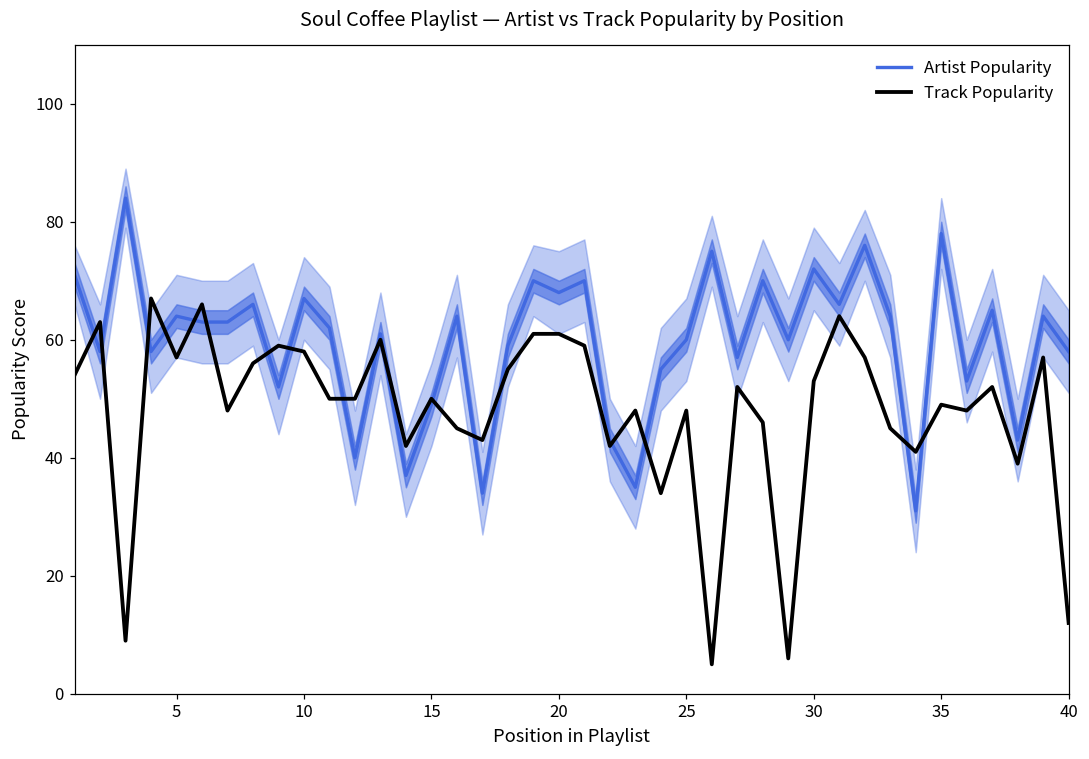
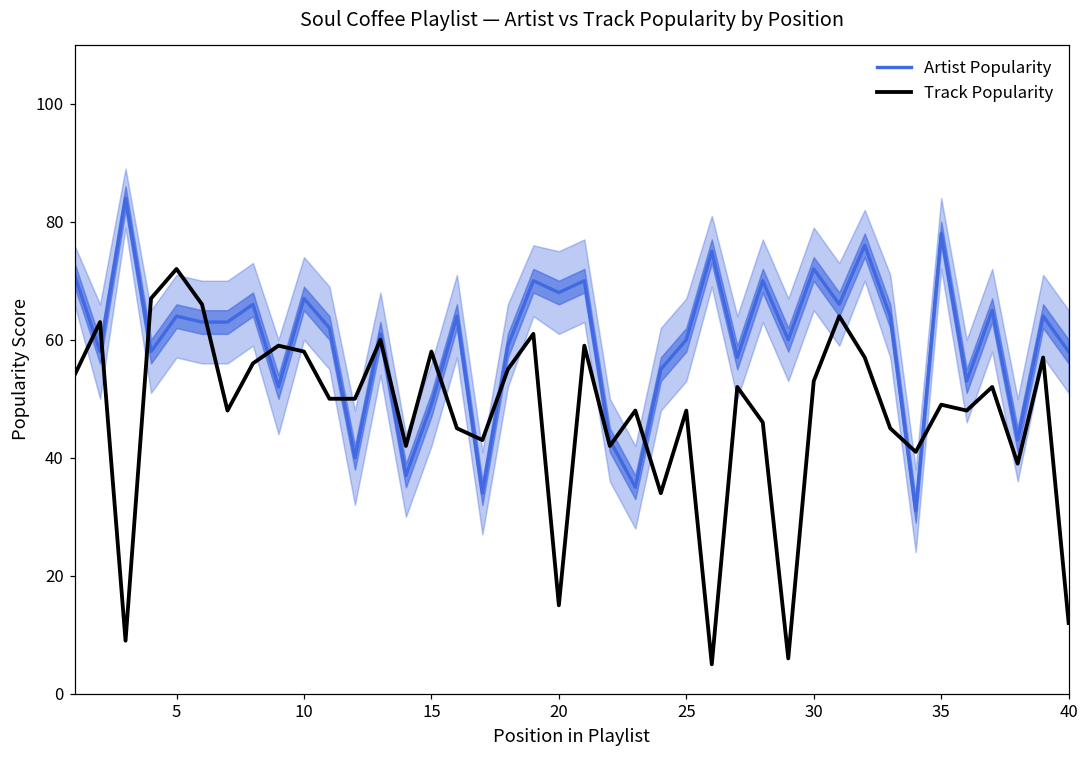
Track Popularity, 5: 57 -> 72
Track Popularity, 15: 50 -> 58
Track Popularity, 20: 61 -> 15
